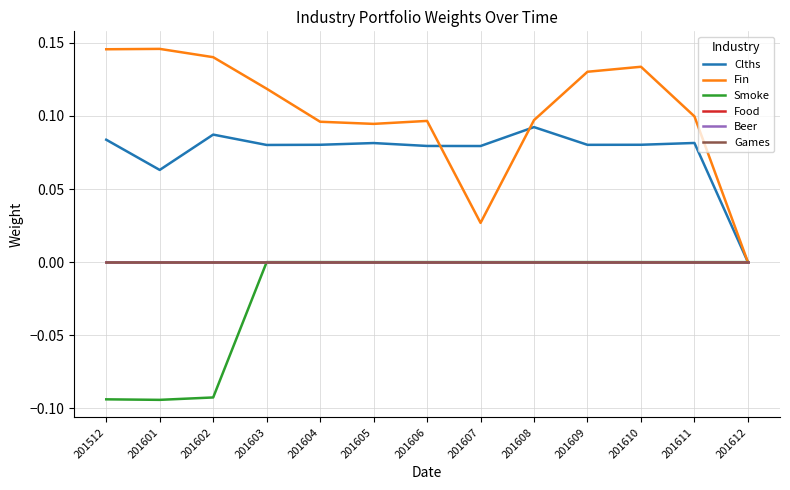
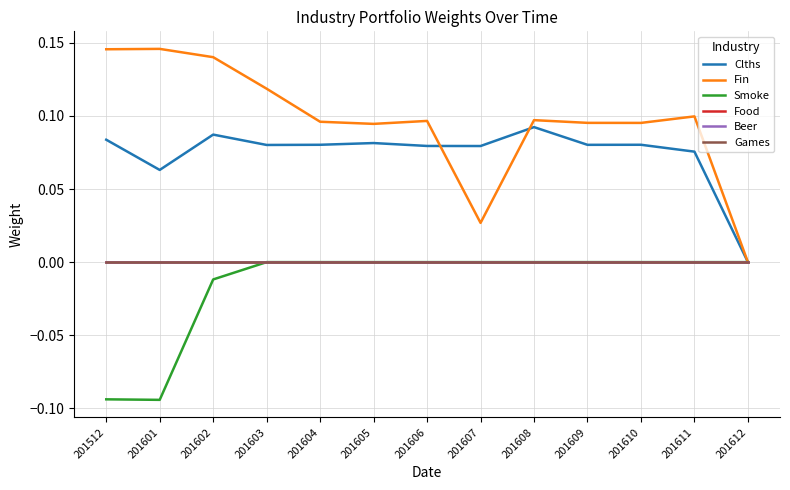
Smoke, 201602: -0.093 -> -0.012
Fin, 201609: 0.130 -> 0.095
Fin, 201610: 0.134 -> 0.095
Clths, 201611: 0.082 -> 0.076
